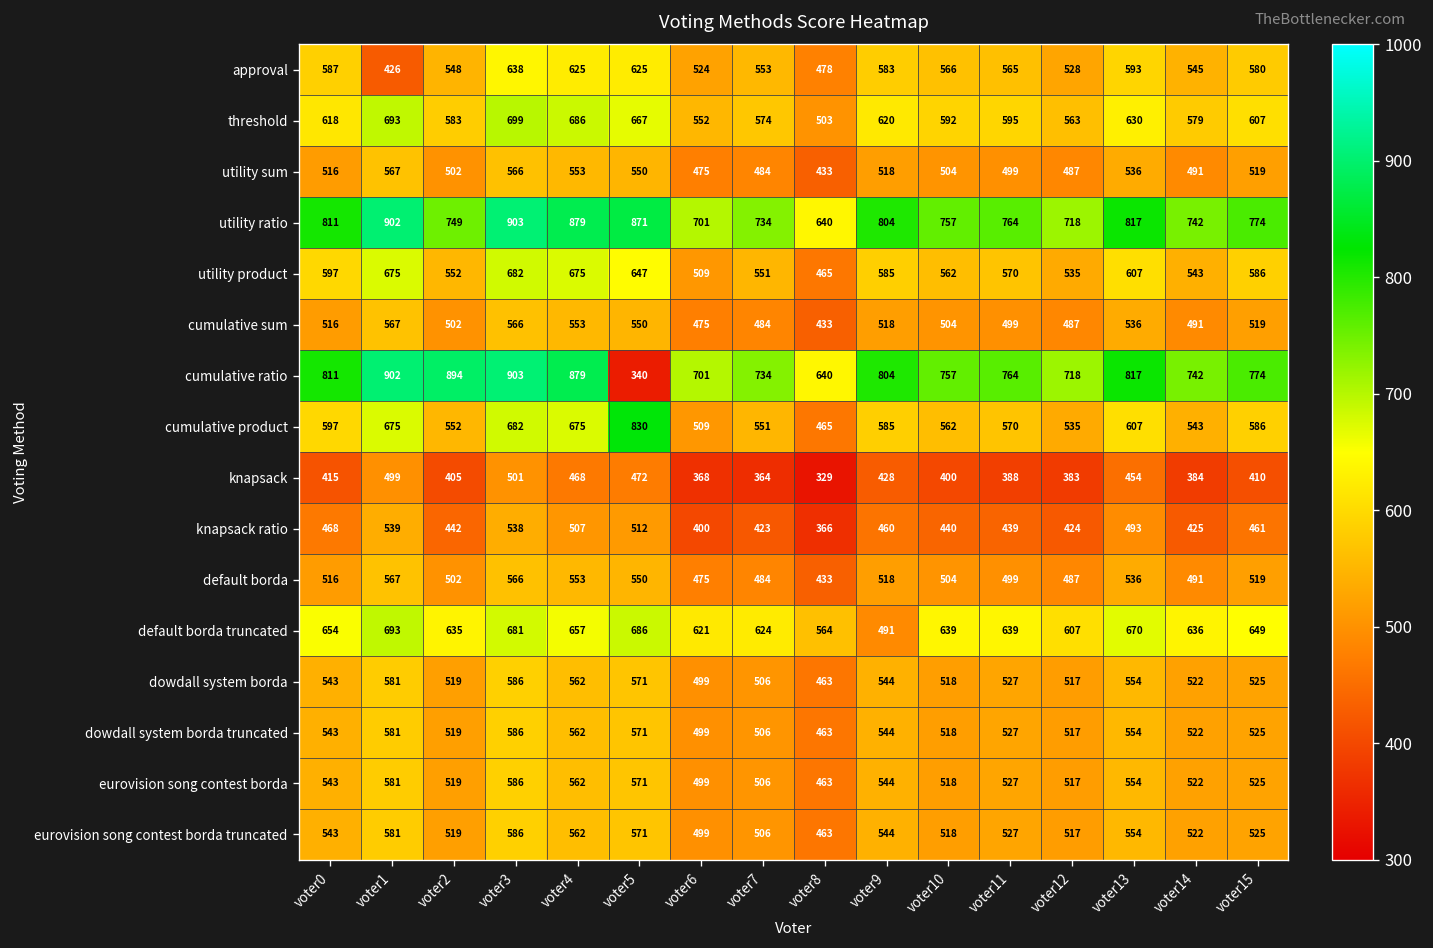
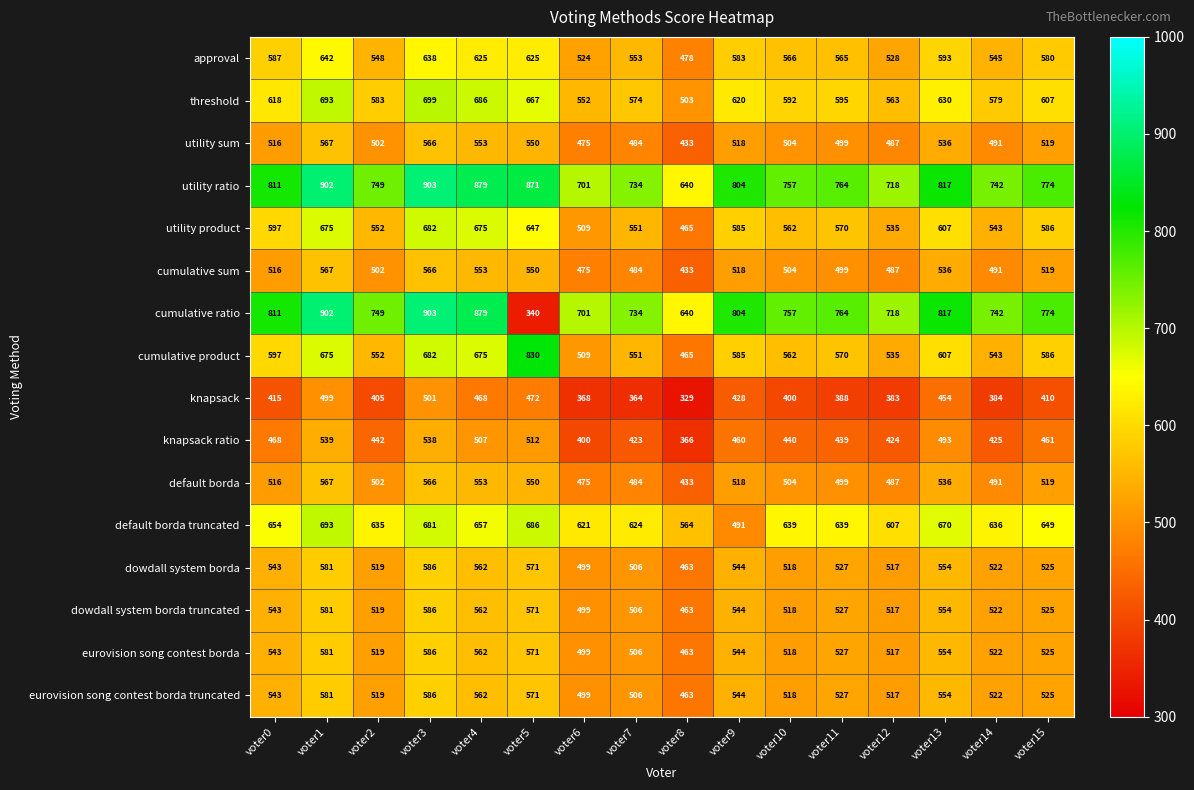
approval, voter1: 426 -> 642
cumulative ratio, voter2: 894 -> 749
